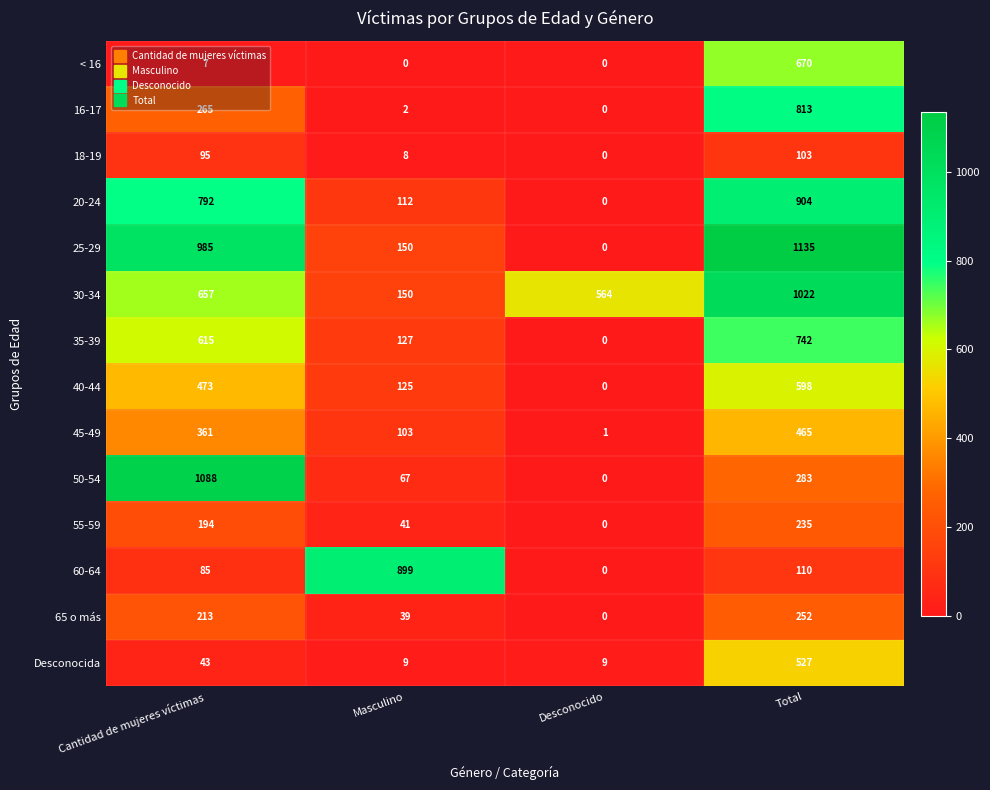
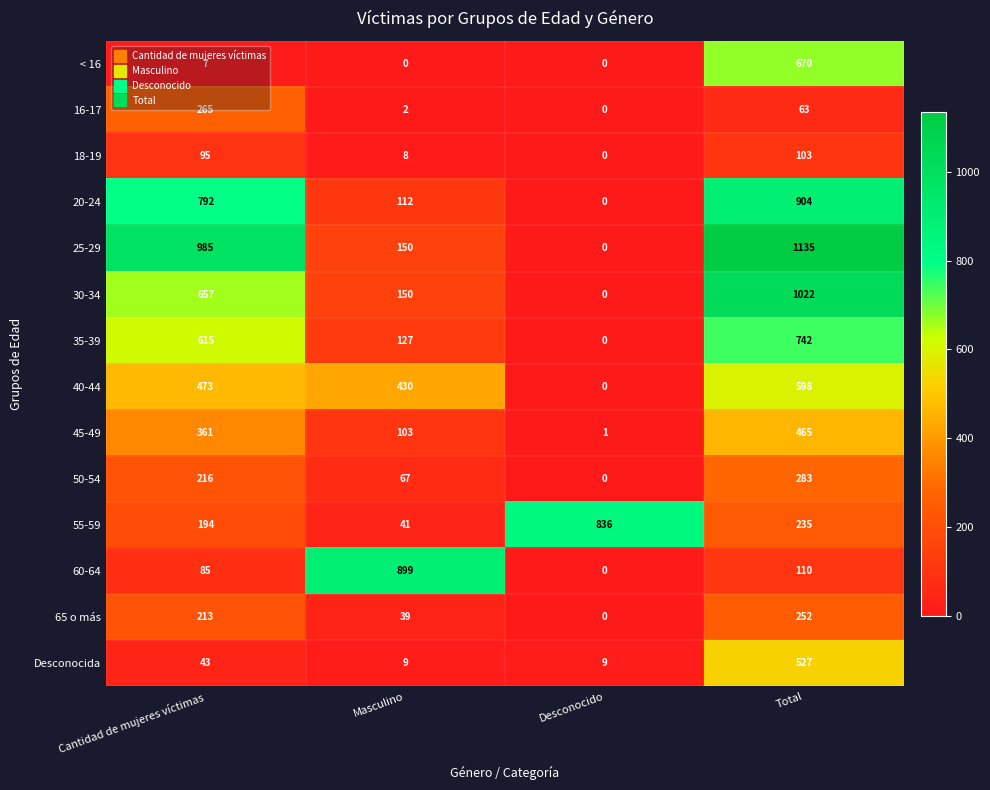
16-17, Total: 813 -> 63
30-34, Desconocido: 564 -> 0
40-44, Masculino: 125 -> 430
50-54, Cantidad de mujeres víctimas: 1088 -> 216
55-59, Desconocido: 0 -> 836
